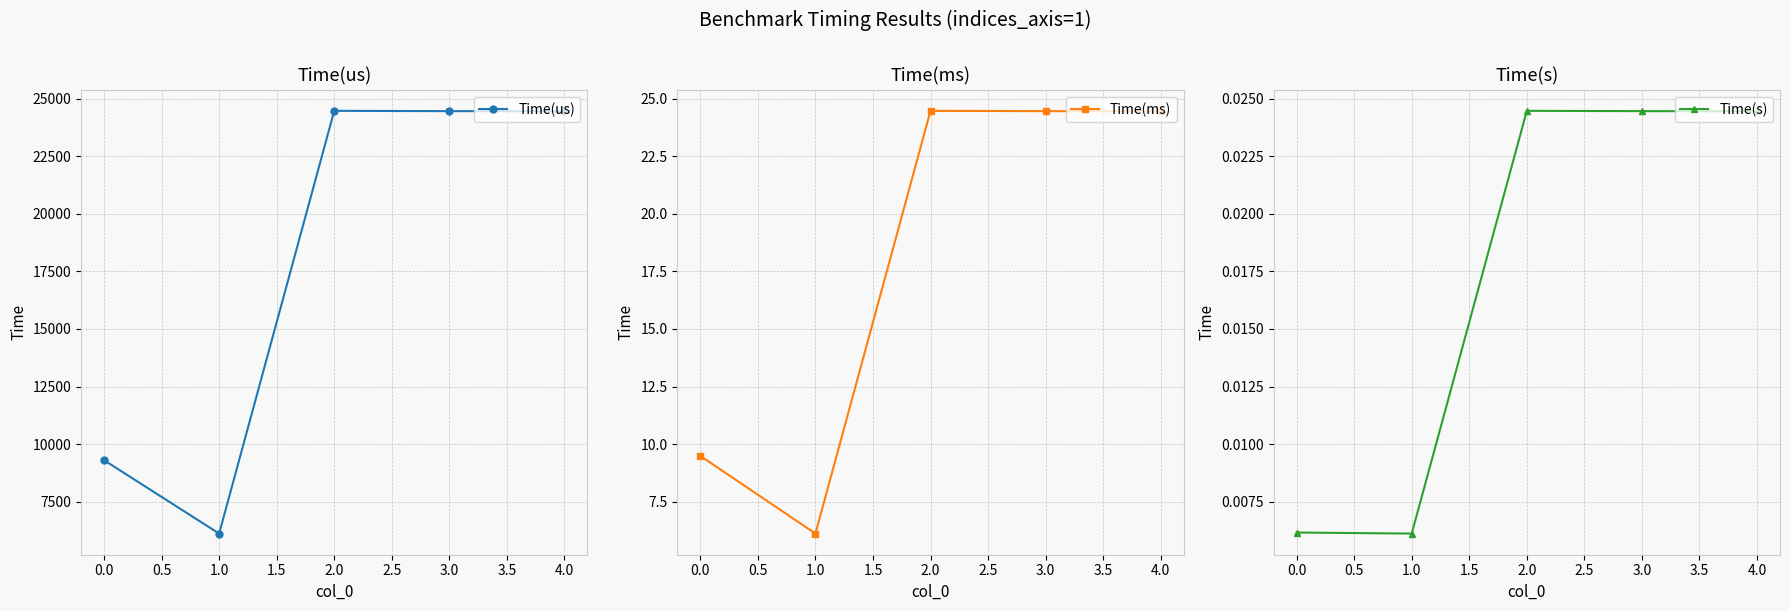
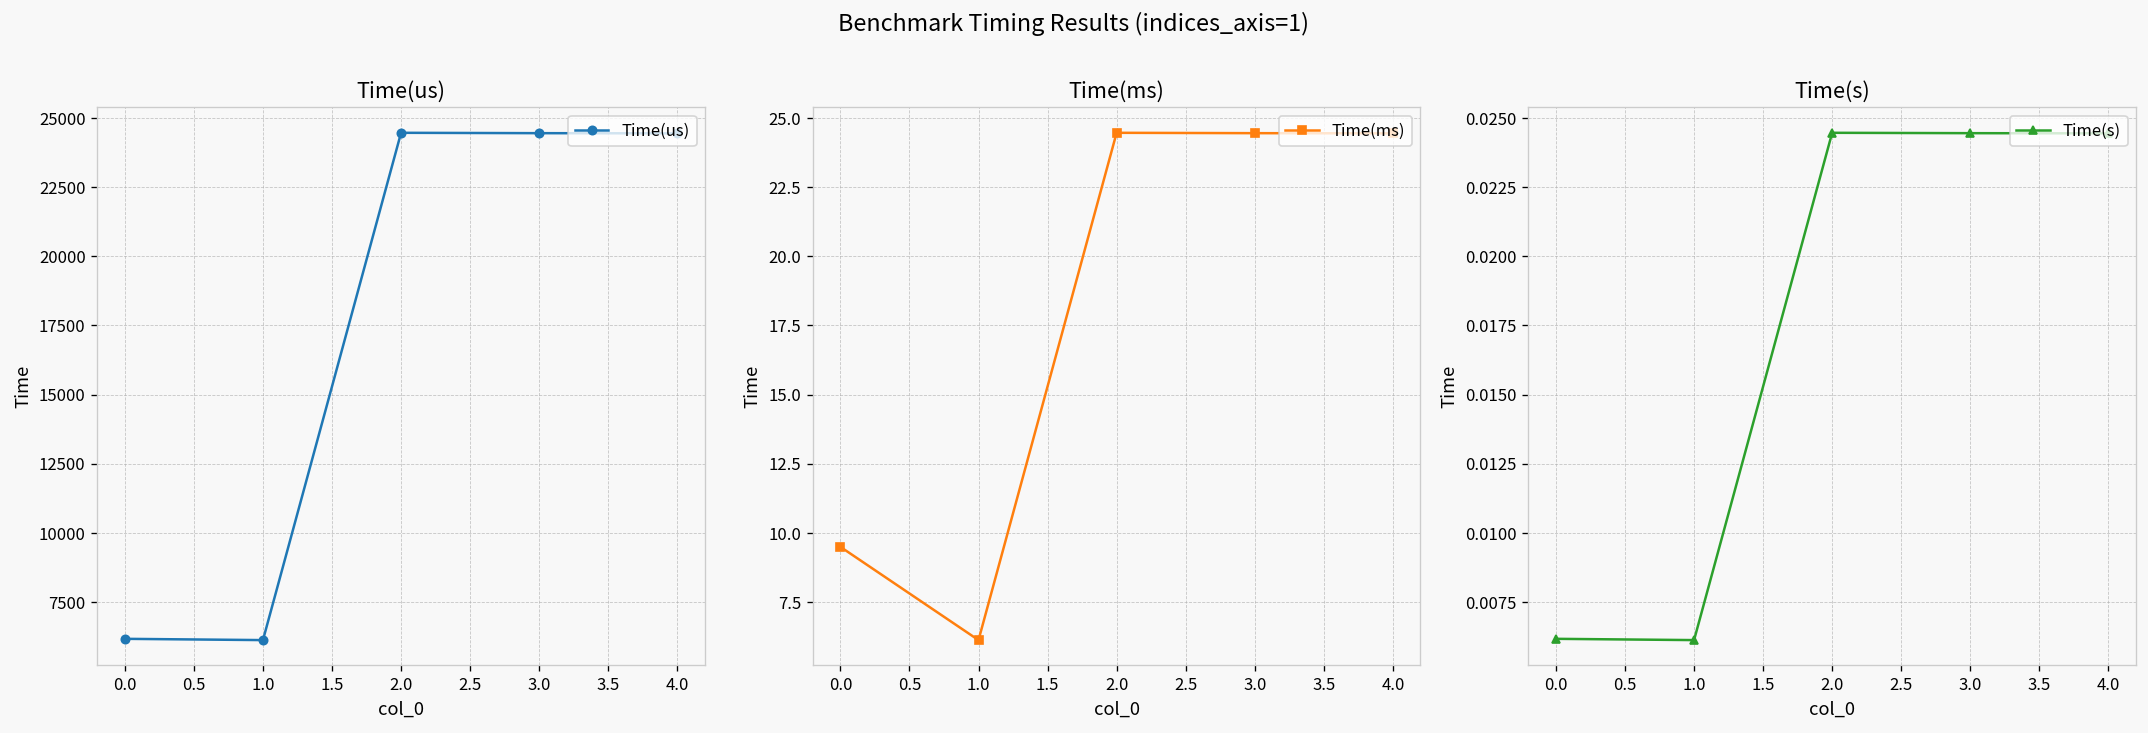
Time(us), 0.0: 9300 -> 6200
